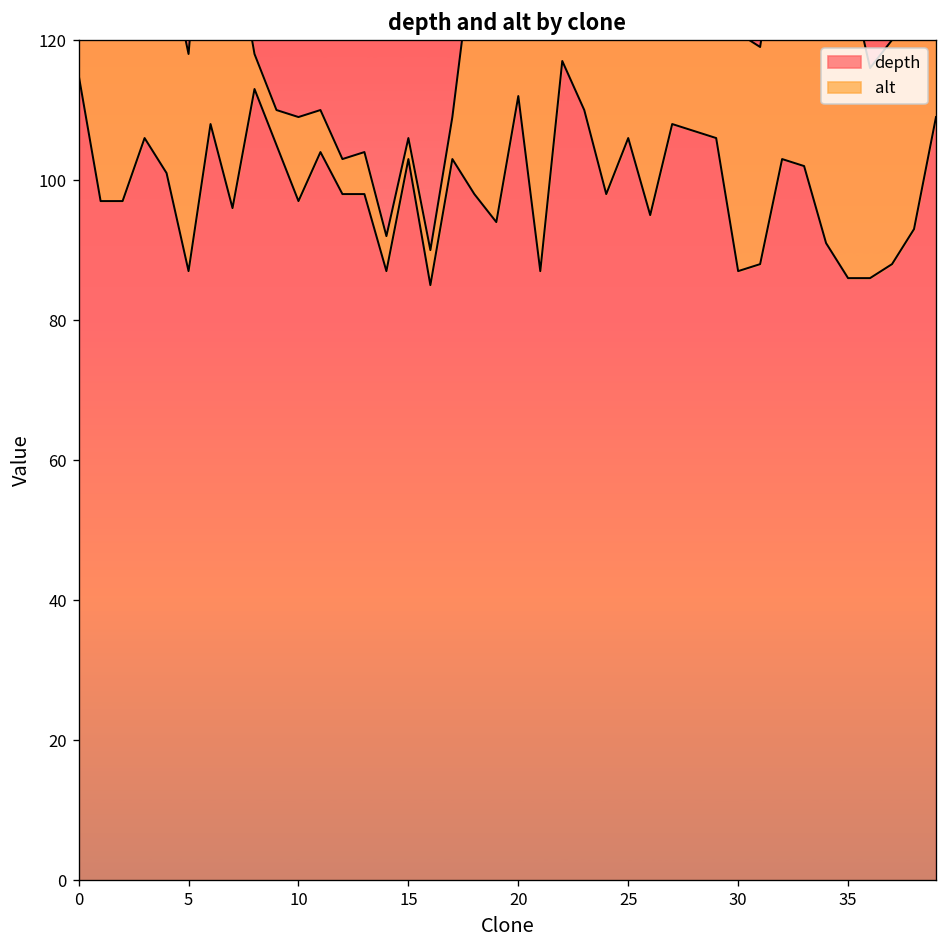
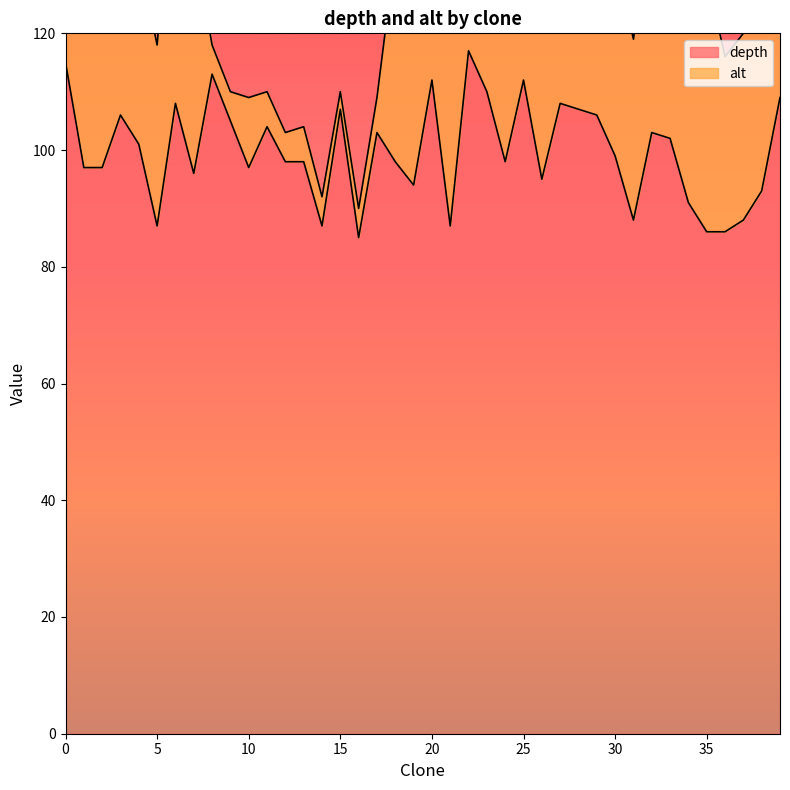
depth, 15: 103 -> 107
depth, 25: 106 -> 112
depth, 30: 87 -> 99
